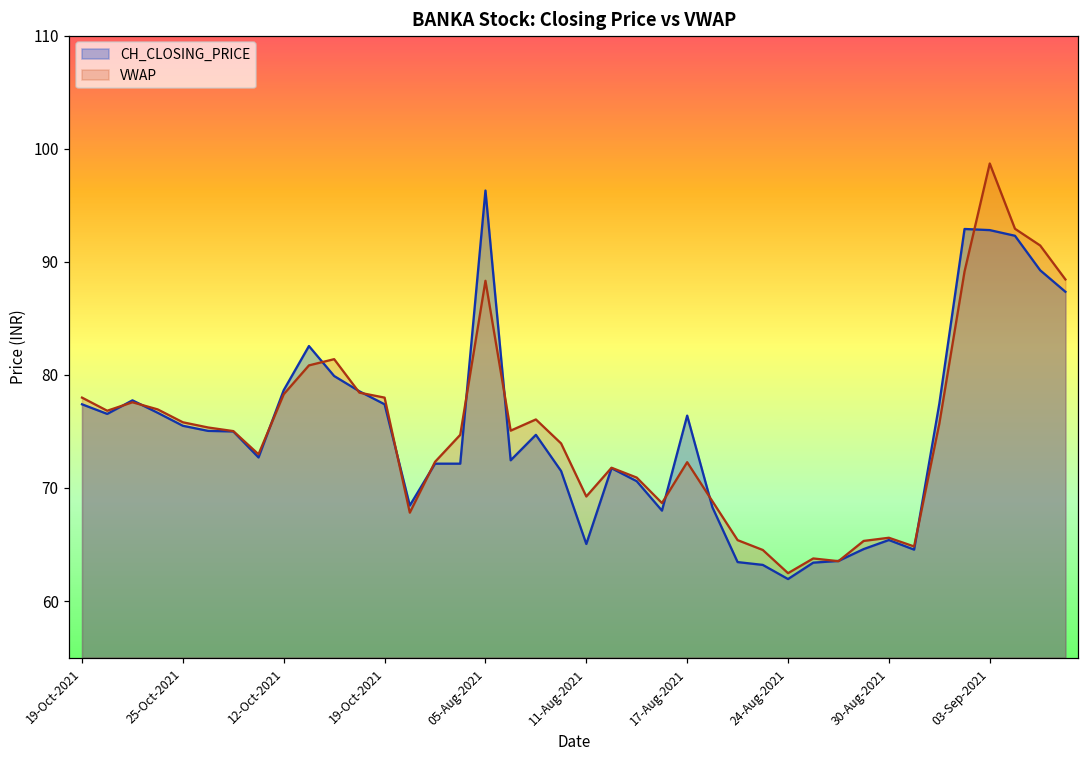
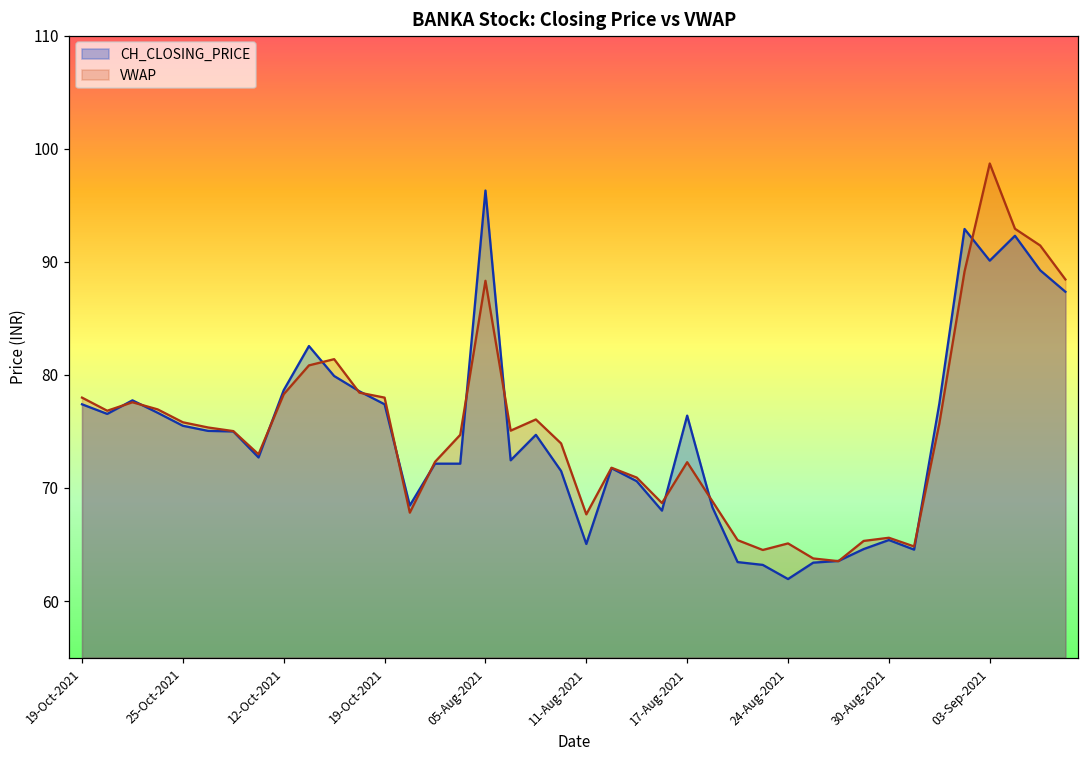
VWAP, 11-Aug-2021: 69.3 -> 67.7
VWAP, 24-Aug-2021: 62.5 -> 65.1
CH_CLOSING_PRICE, 03-Sep-2021: 92.8 -> 90.1
